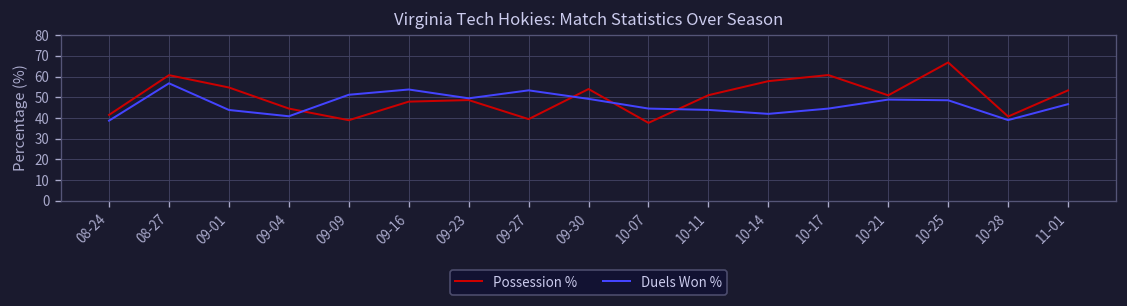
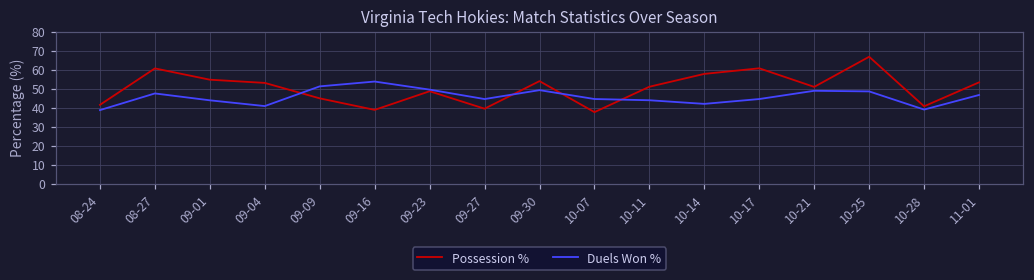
Duels Won %, 08-27: 57 -> 47
Possession %, 09-04: 45 -> 53
Possession %, 09-09: 39 -> 45
Possession %, 09-16: 48 -> 39
Duels Won %, 09-27: 53 -> 45
